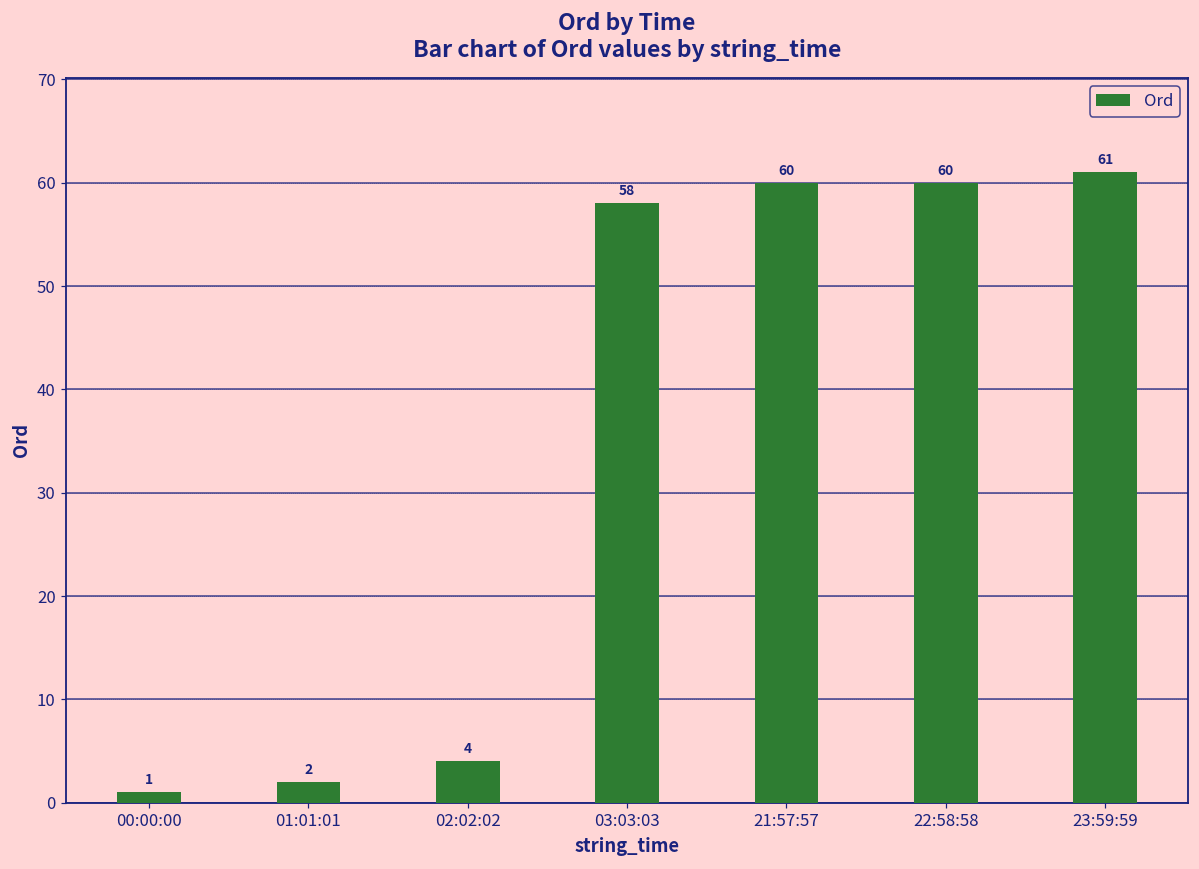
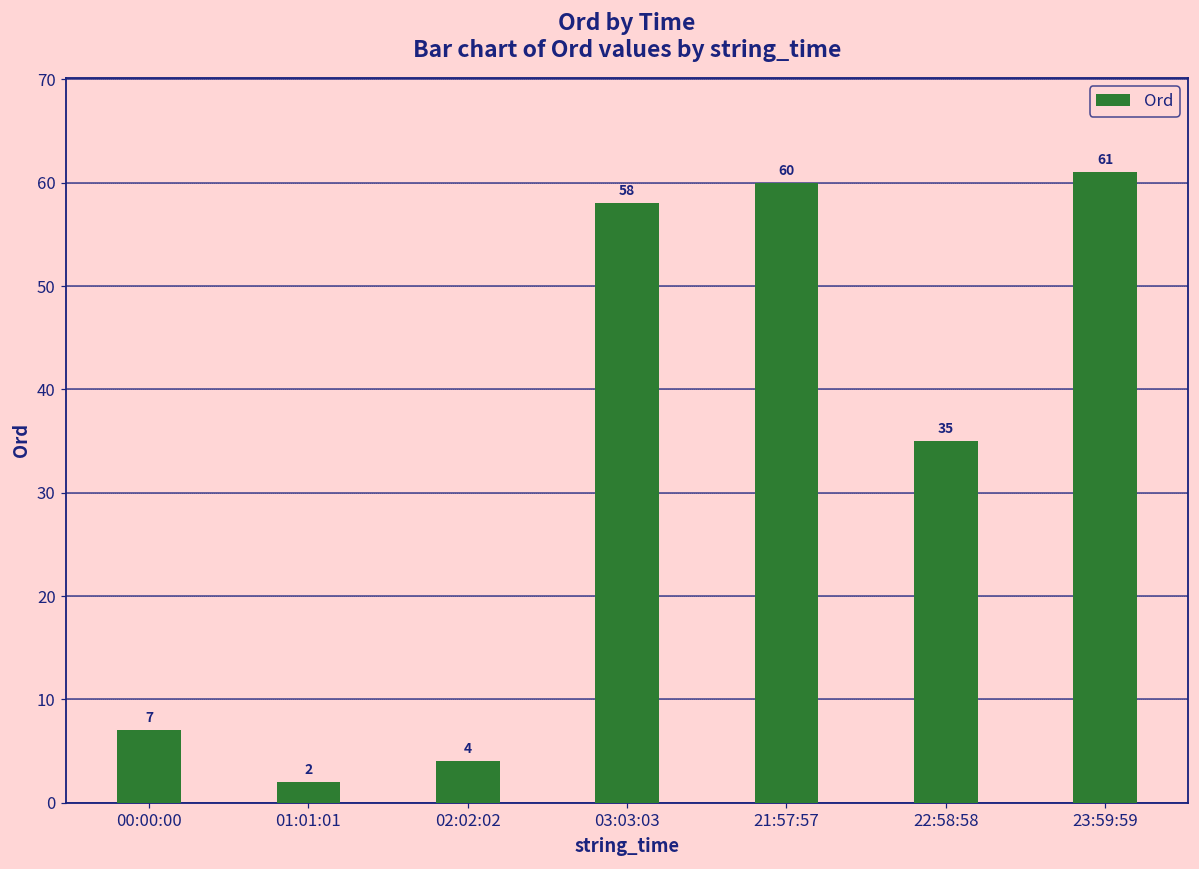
00:00:00: 1 -> 7
22:58:58: 60 -> 35
